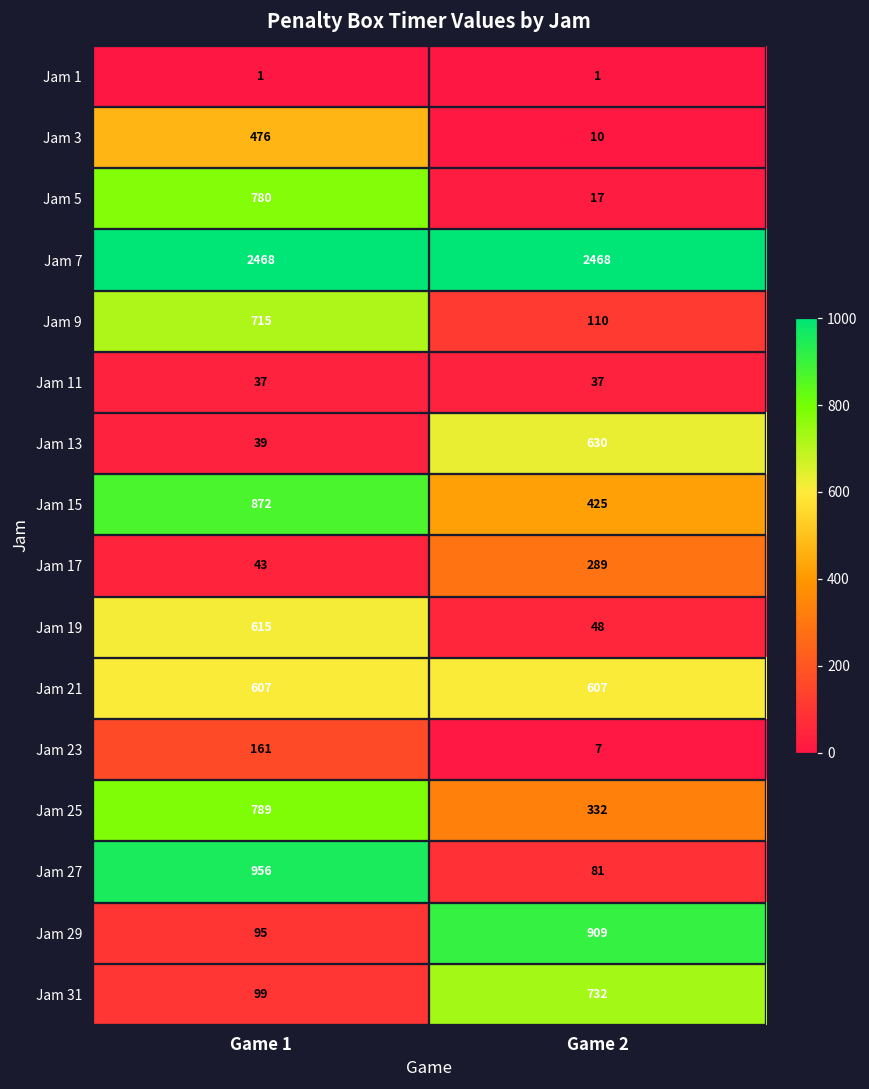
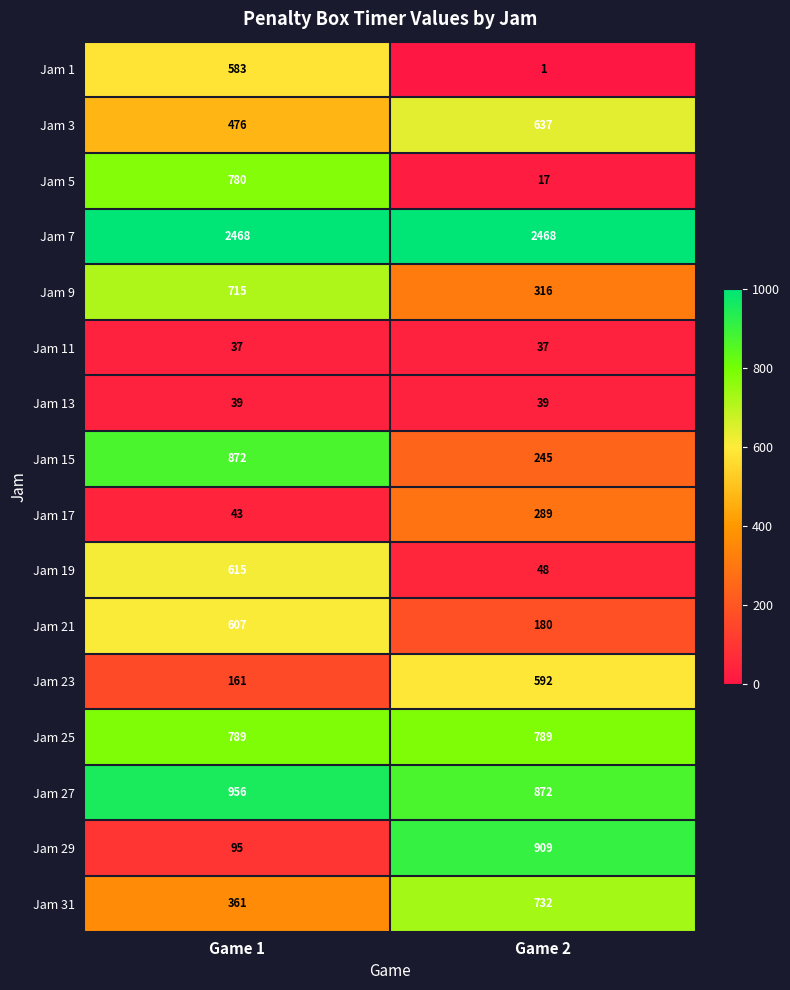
Jam 1, Game 1: 1 -> 583
Jam 3, Game 2: 10 -> 637
Jam 9, Game 2: 110 -> 316
Jam 13, Game 2: 630 -> 39
Jam 15, Game 2: 425 -> 245
Jam 21, Game 2: 607 -> 180
Jam 23, Game 2: 7 -> 592
Jam 25, Game 2: 332 -> 789
Jam 27, Game 2: 81 -> 872
Jam 31, Game 1: 99 -> 361
